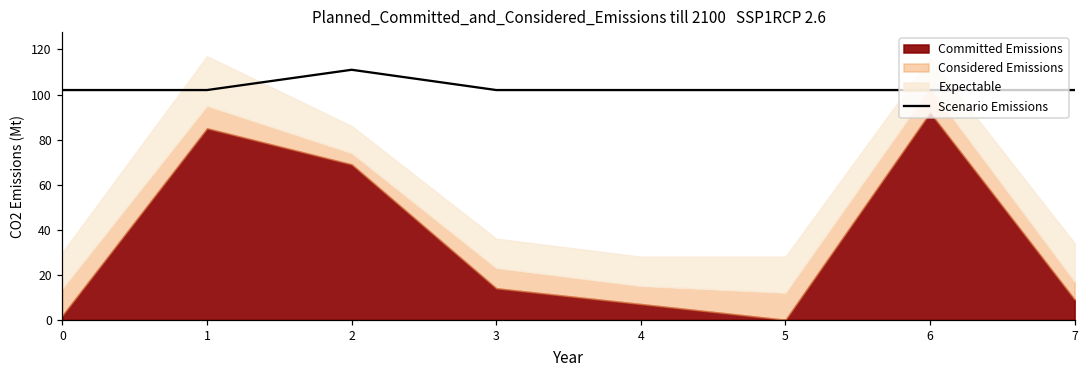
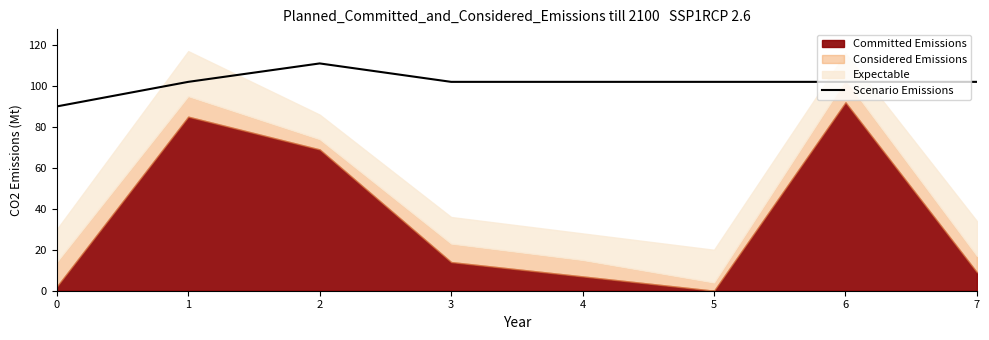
Scenario Emissions, 0: 102 -> 90
Considered Emissions, 5: 12 -> 4
